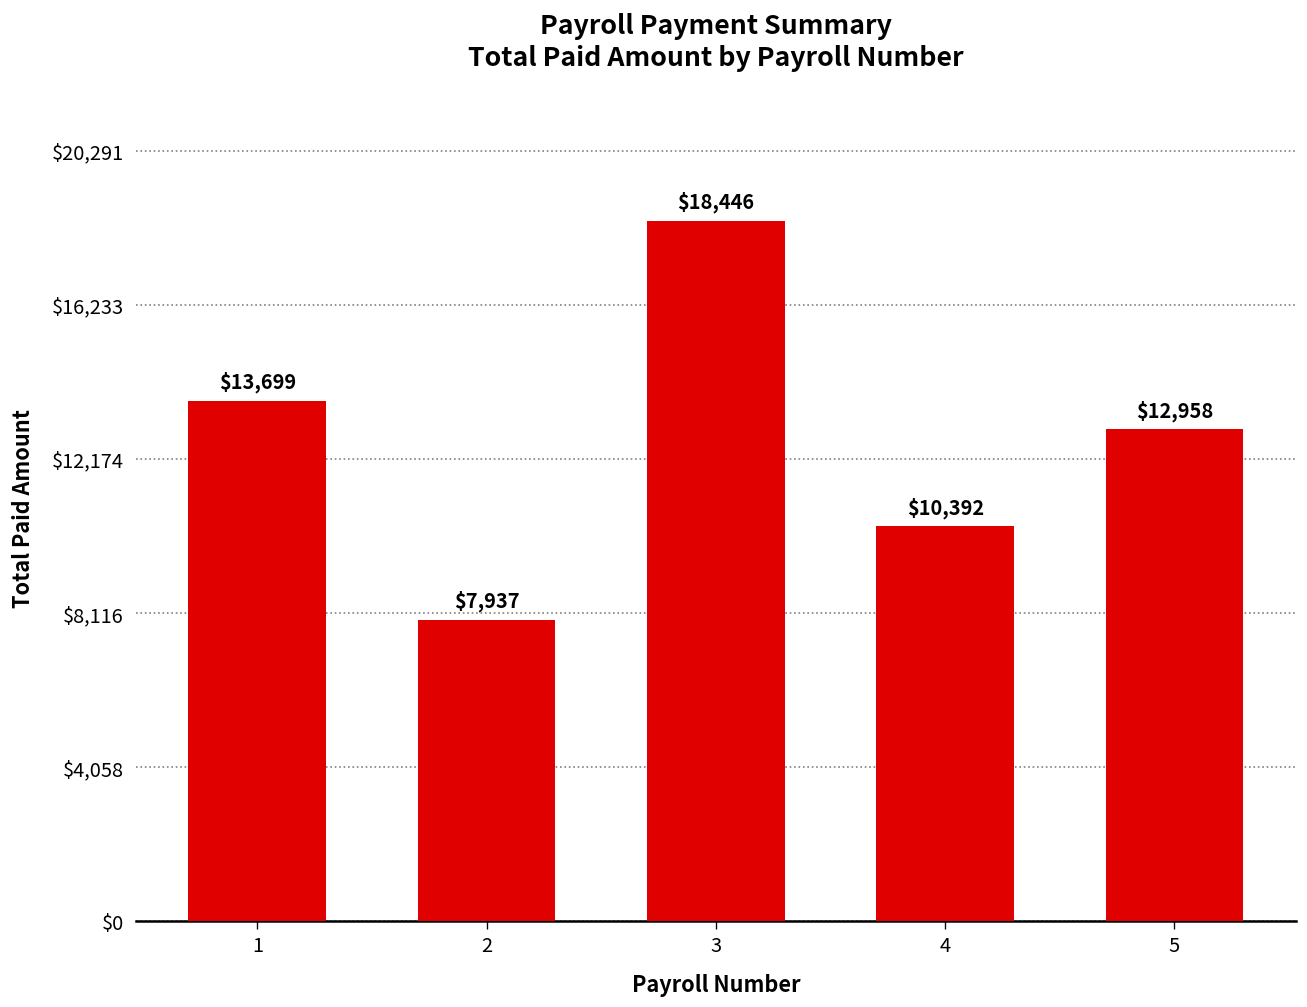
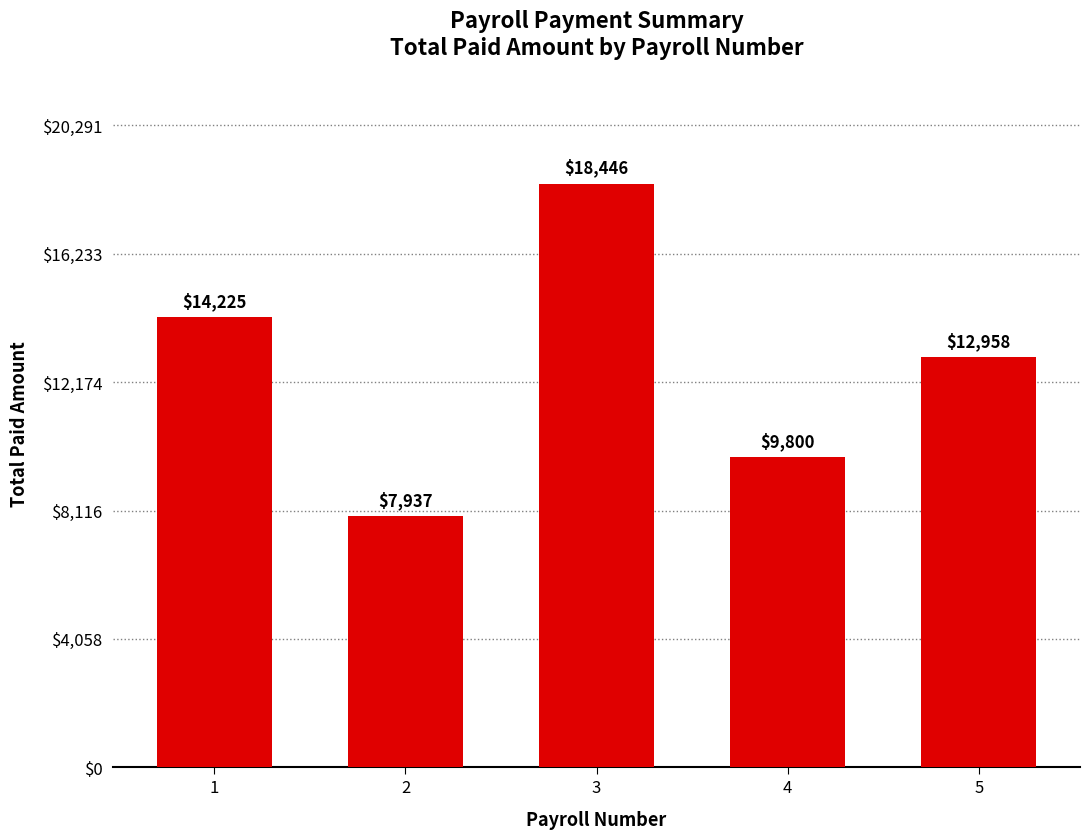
1: $13,699 -> $14,225
4: $10,392 -> $9,800
